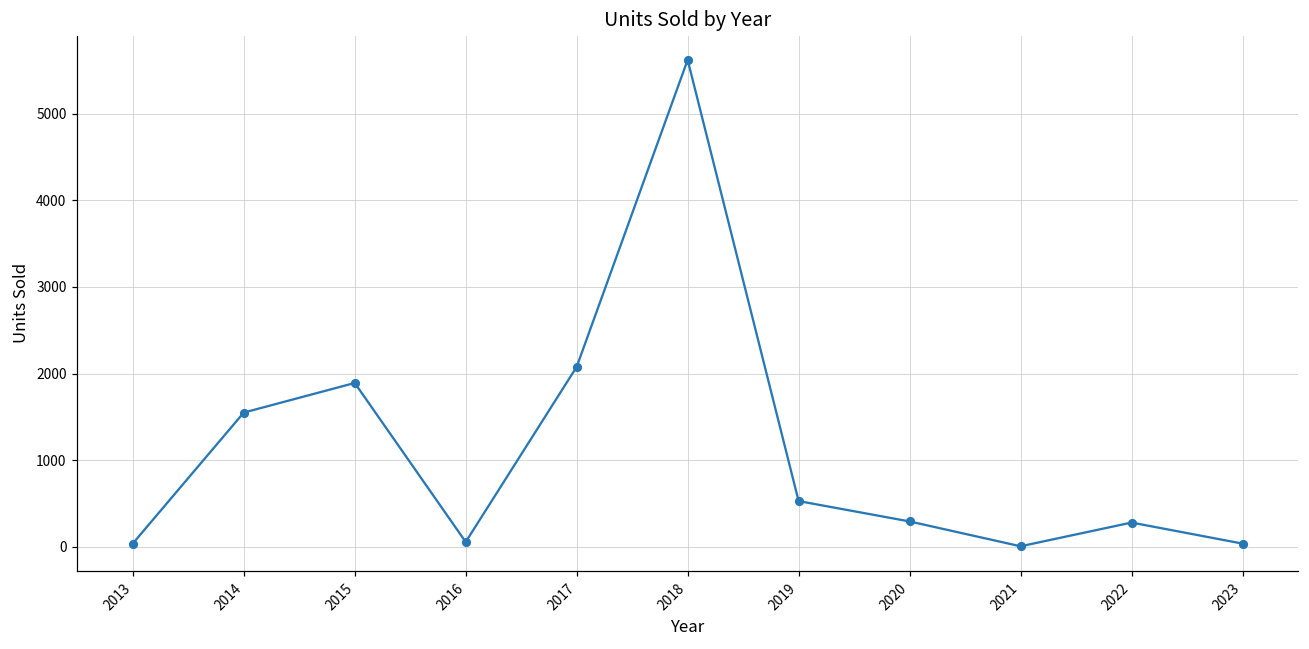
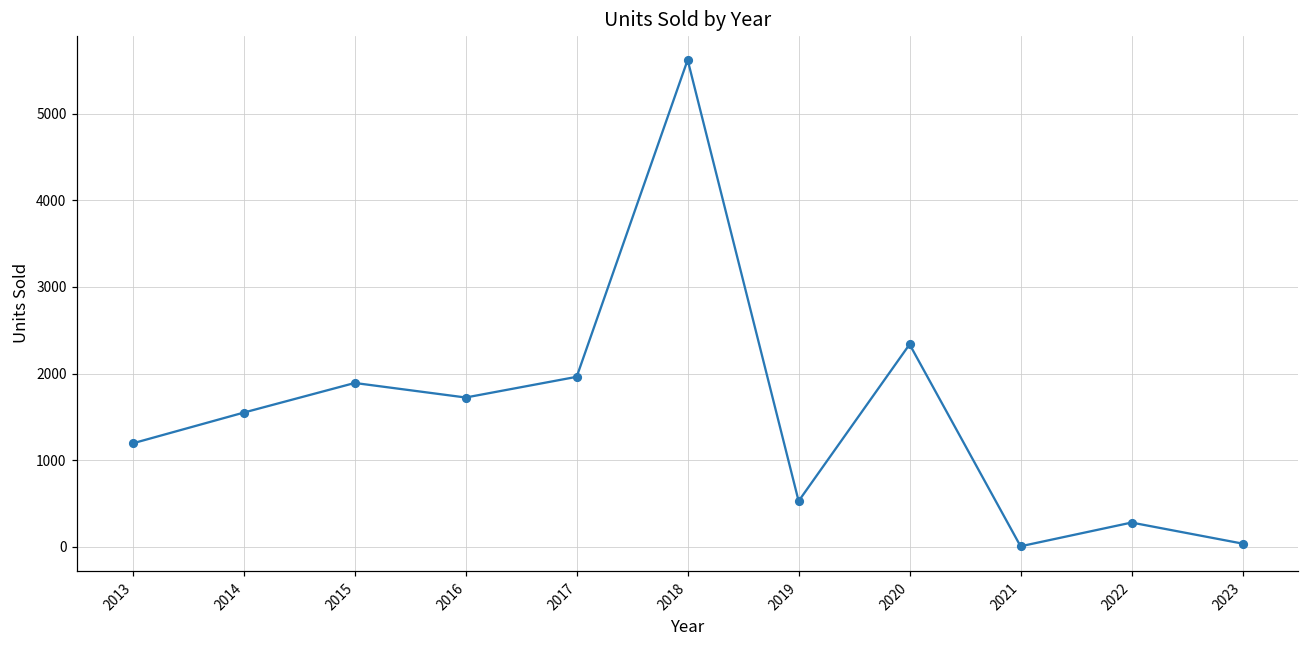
2013: 0 -> 1200
2016: 100 -> 1700
2017: 2100 -> 2000
2020: 300 -> 2300
